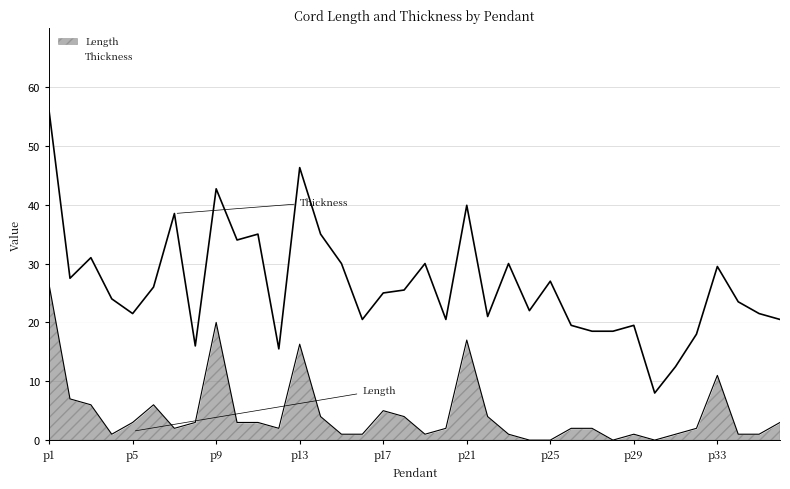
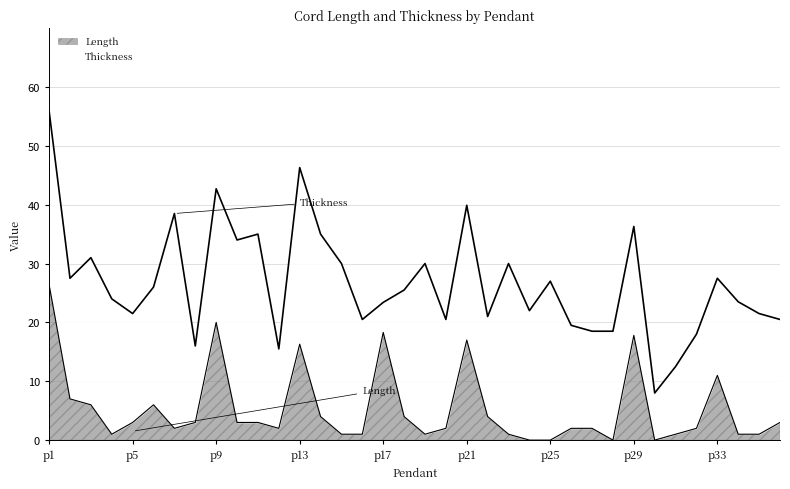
Length, p17: 5 -> 18
Thickness, p17: 20 -> 5
Length, p29: 1 -> 18
Thickness, p33: 19 -> 17
